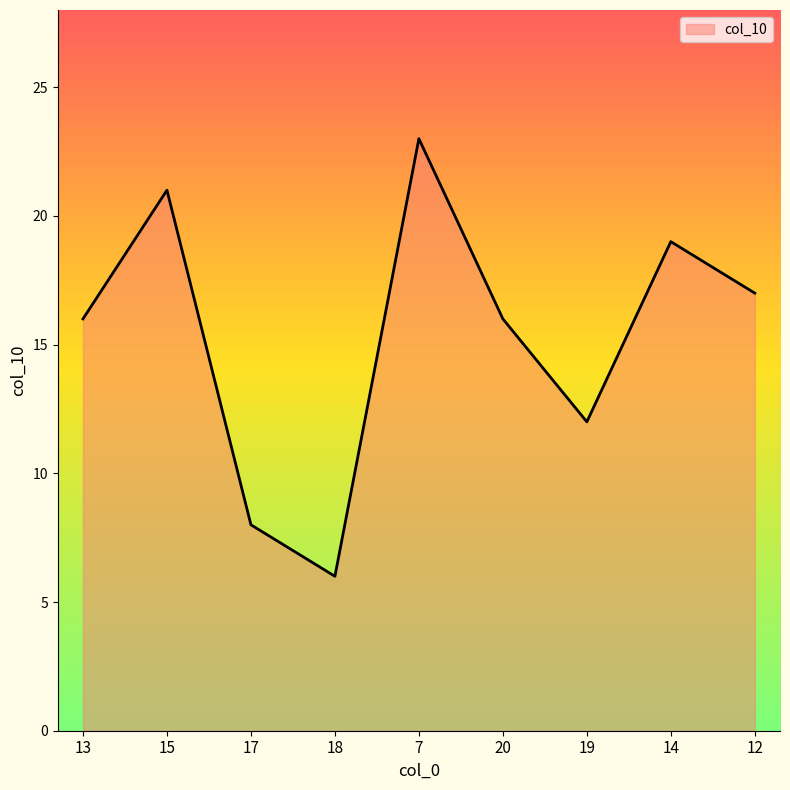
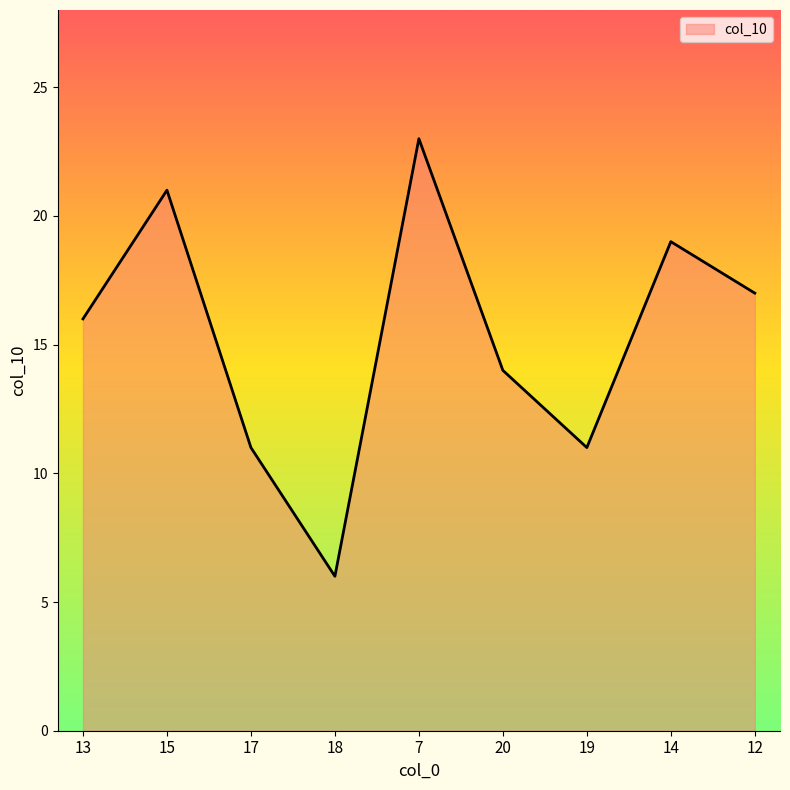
17: 8 -> 11
20: 16 -> 14
19: 12 -> 11
